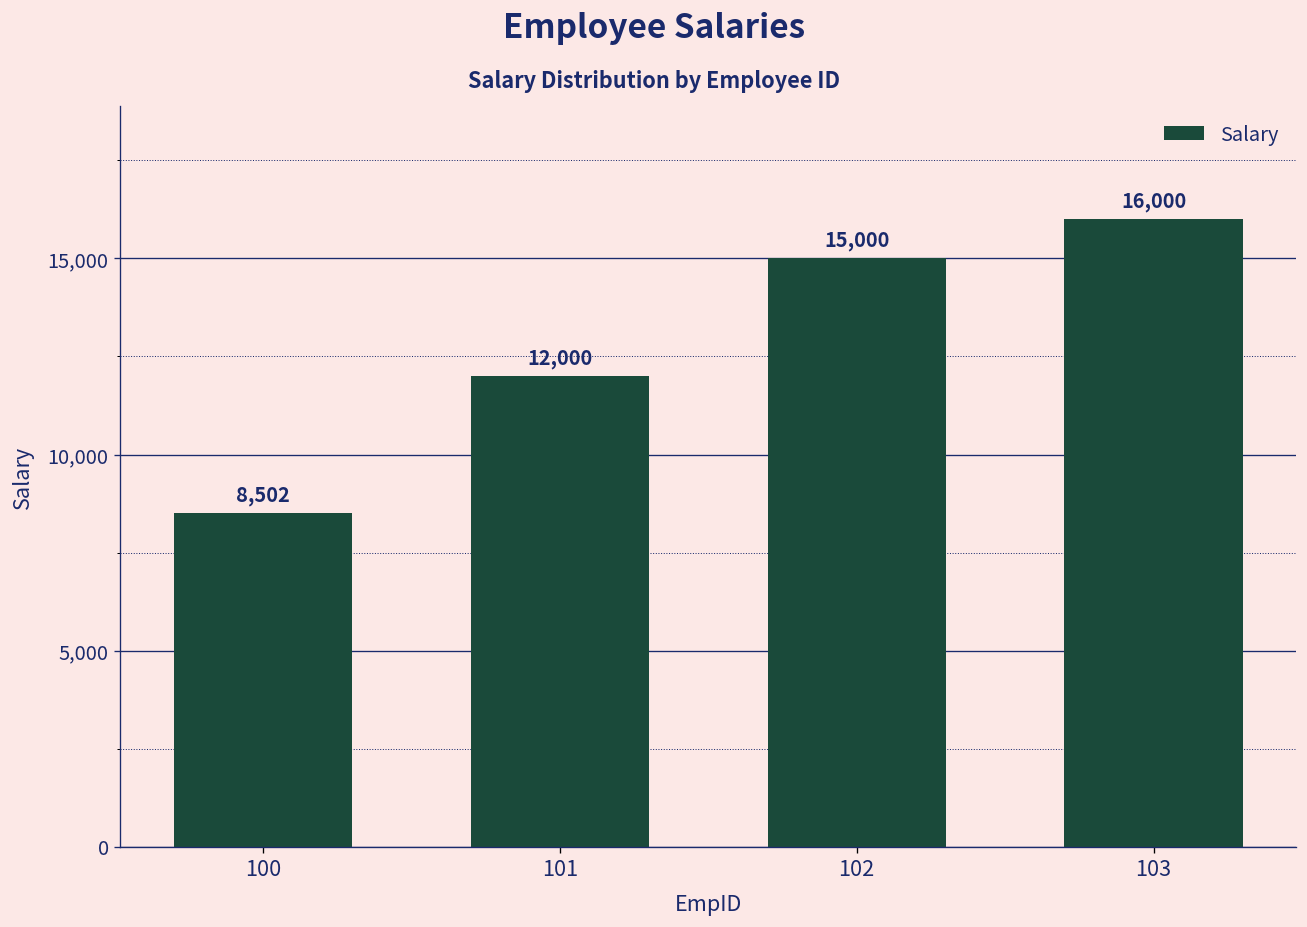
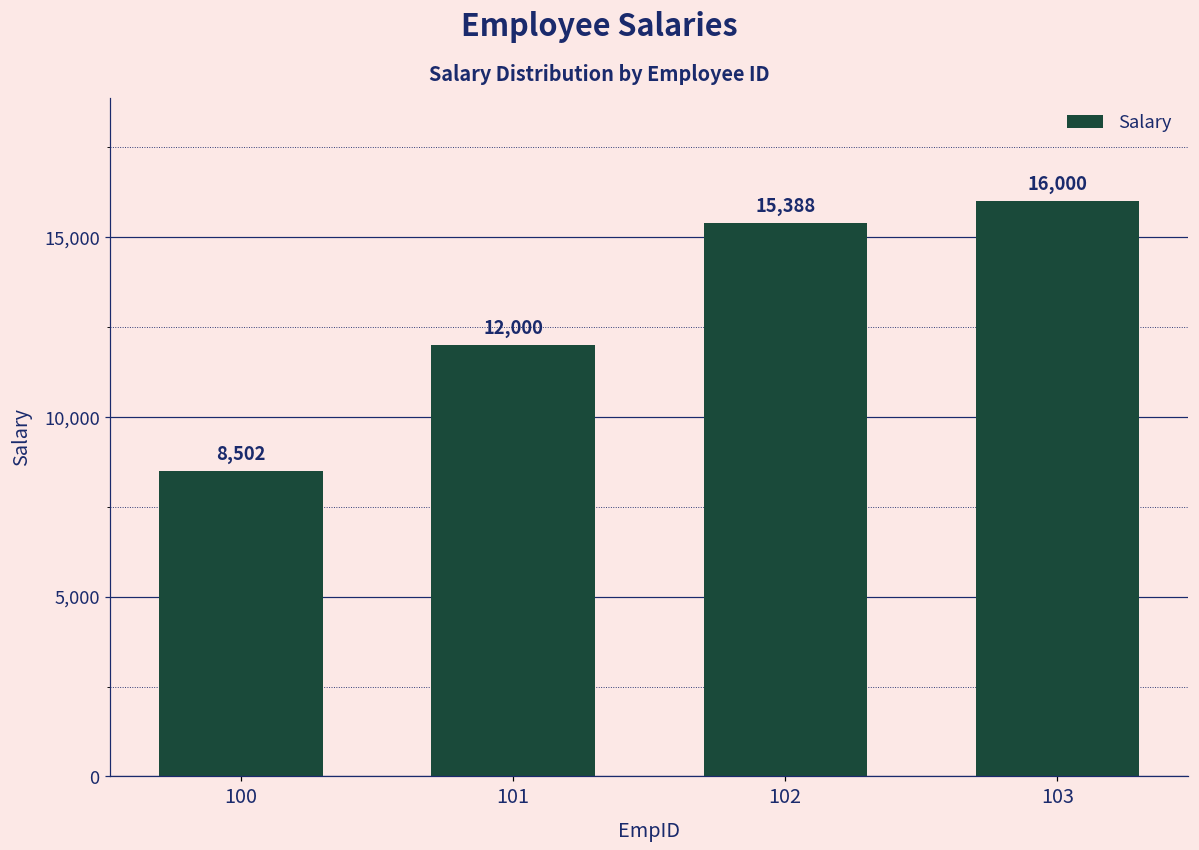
102: 15,000 -> 15,388
